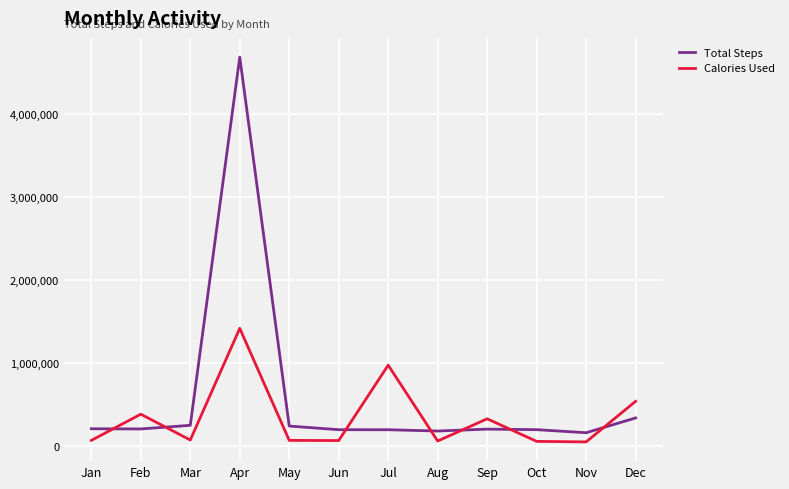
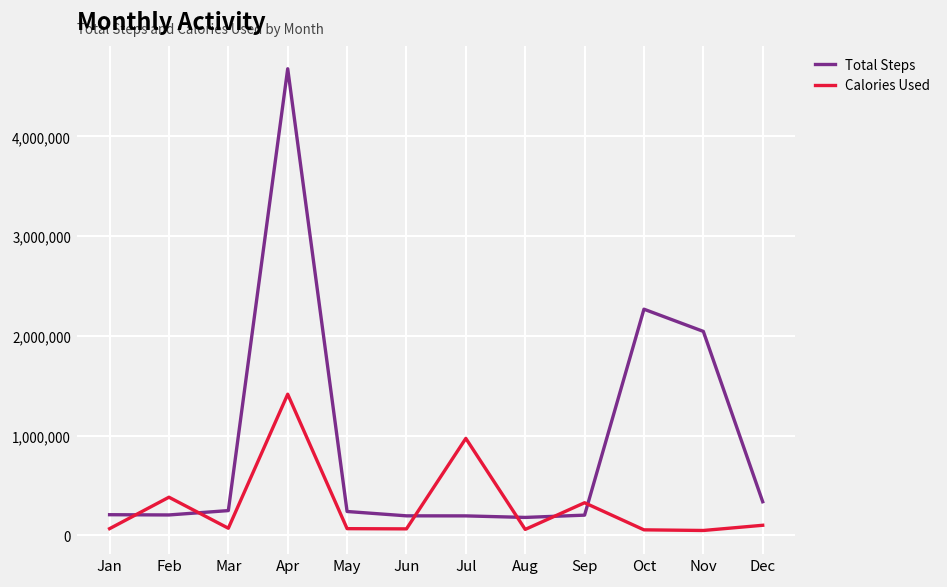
Total Steps, Oct: 200,000 -> 2,300,000
Total Steps, Nov: 200,000 -> 2,000,000
Calories Used, Dec: 500,000 -> 100,000
